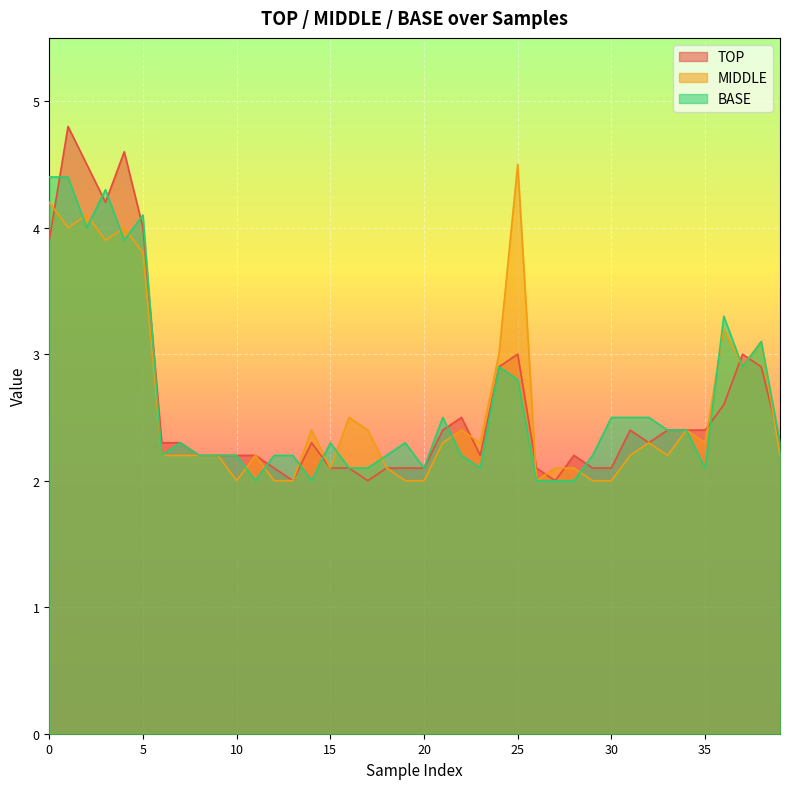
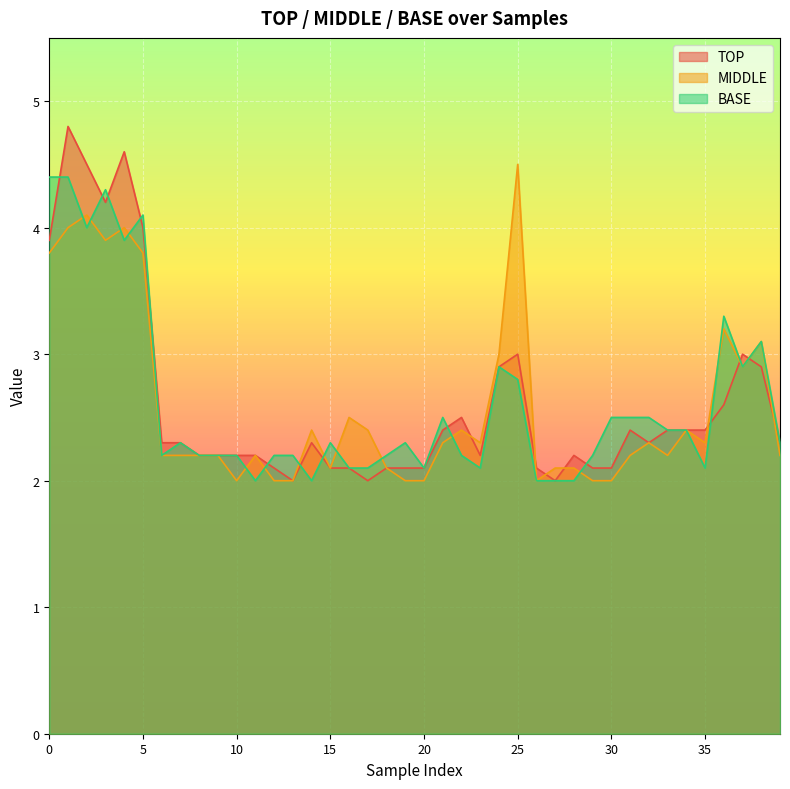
MIDDLE, 0: 4.2 -> 3.8
